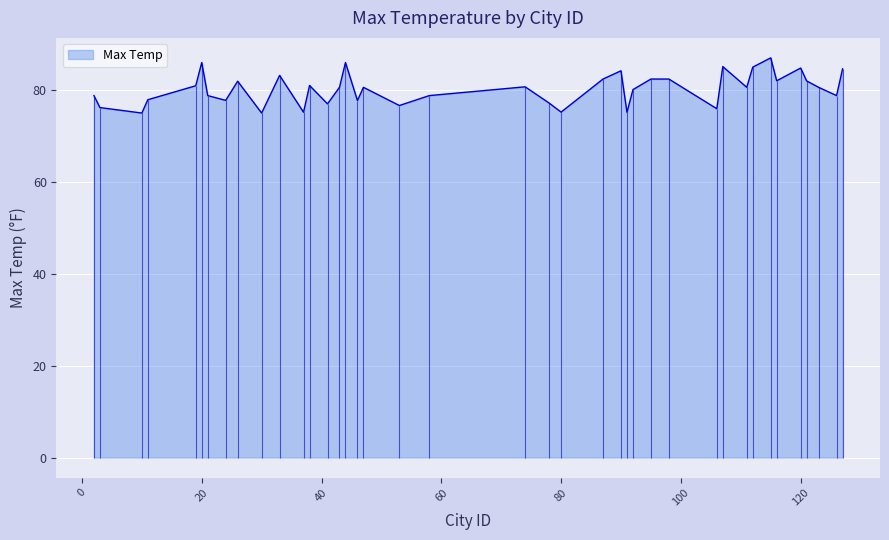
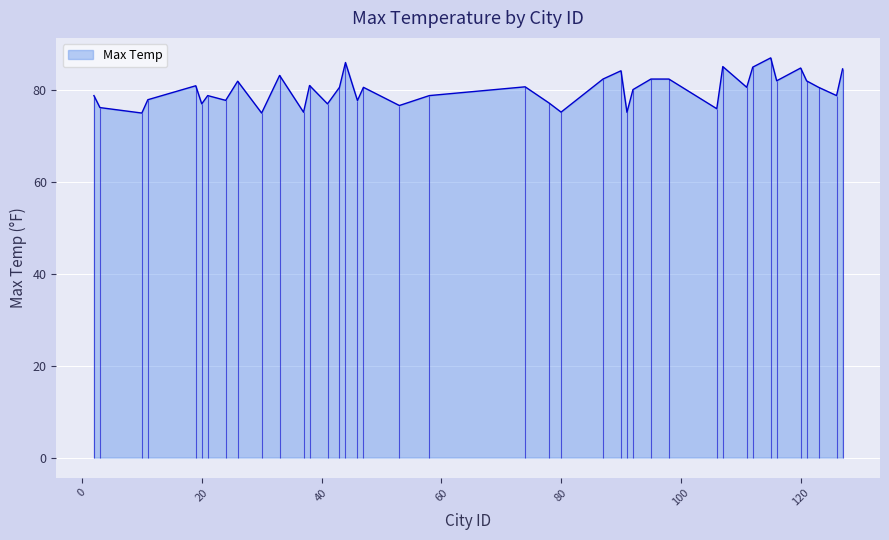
20: 86 -> 77
